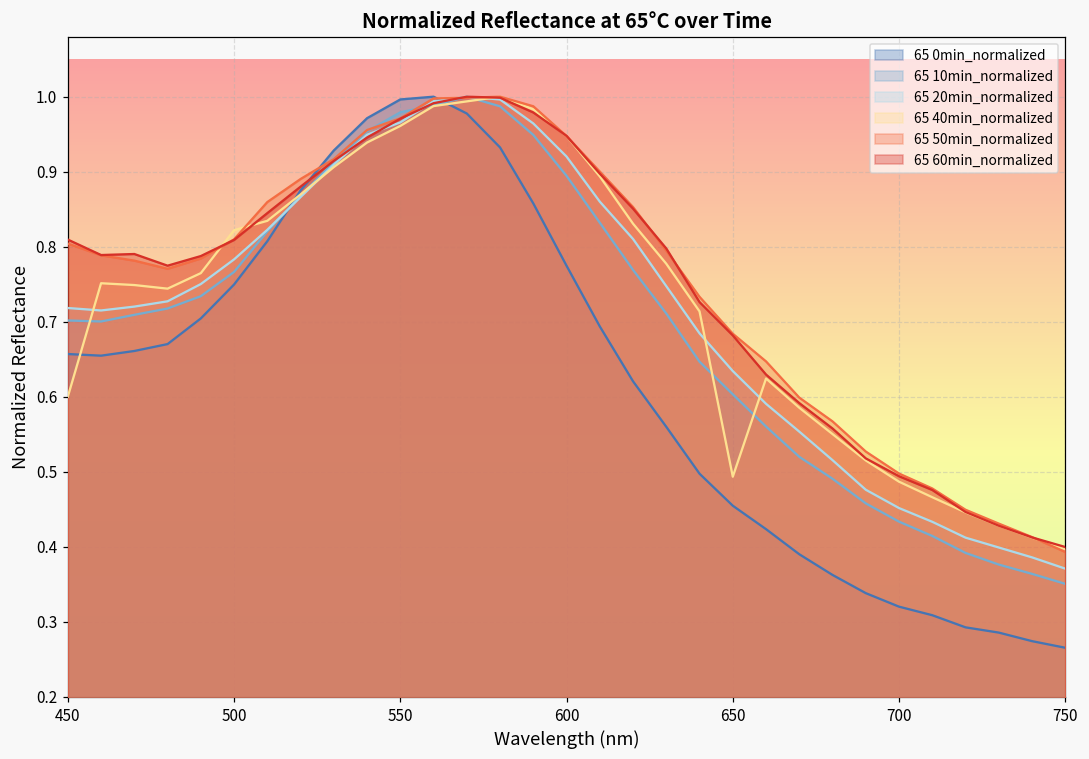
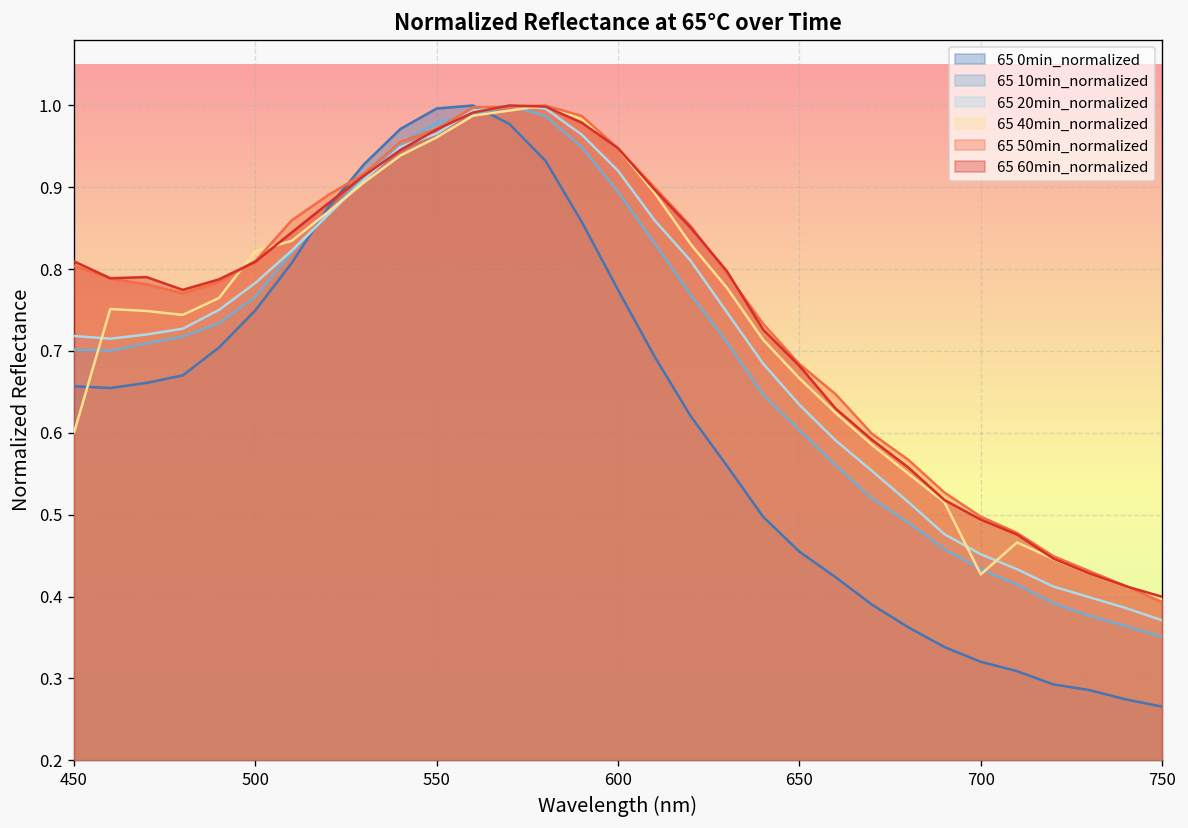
65 40min_normalized, 650: 0.49 -> 0.67
65 40min_normalized, 700: 0.49 -> 0.43
